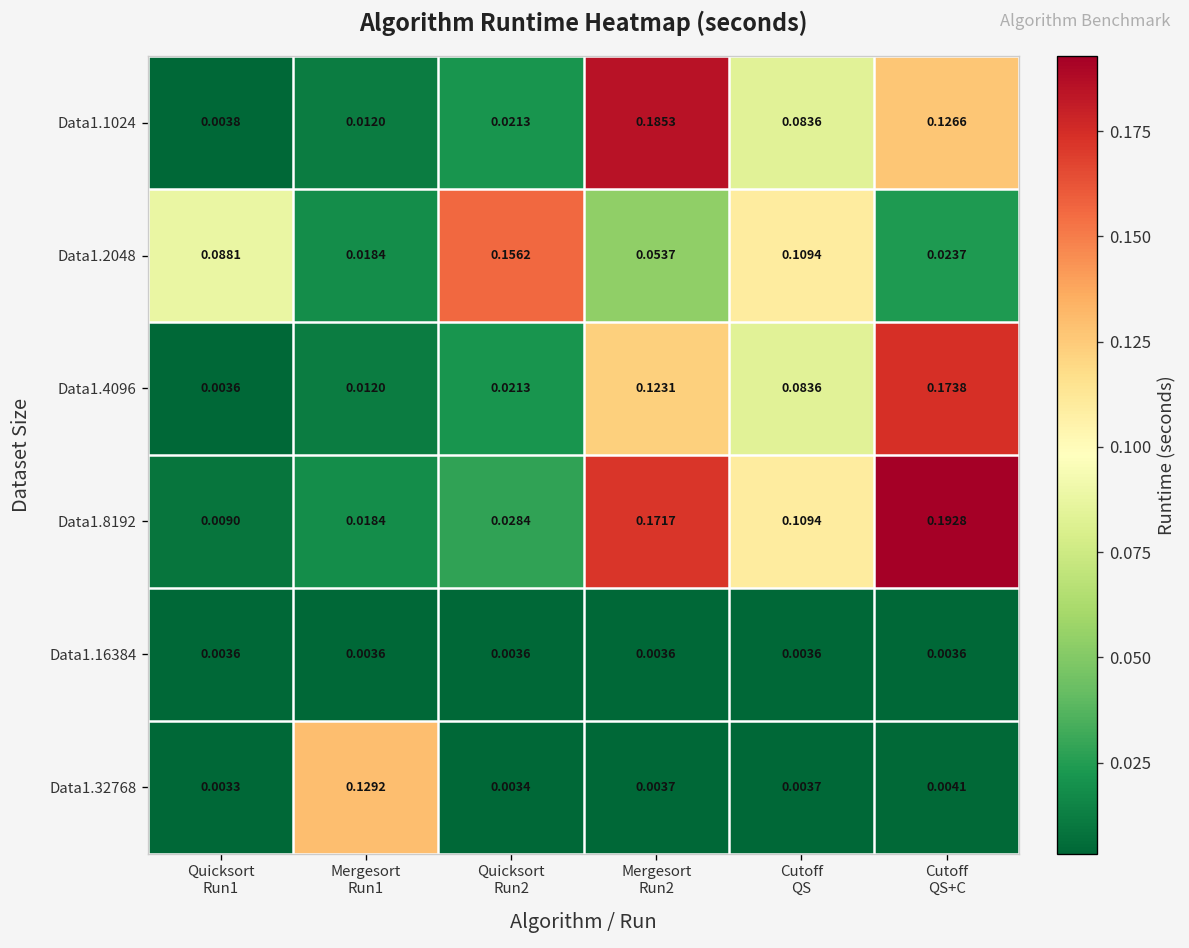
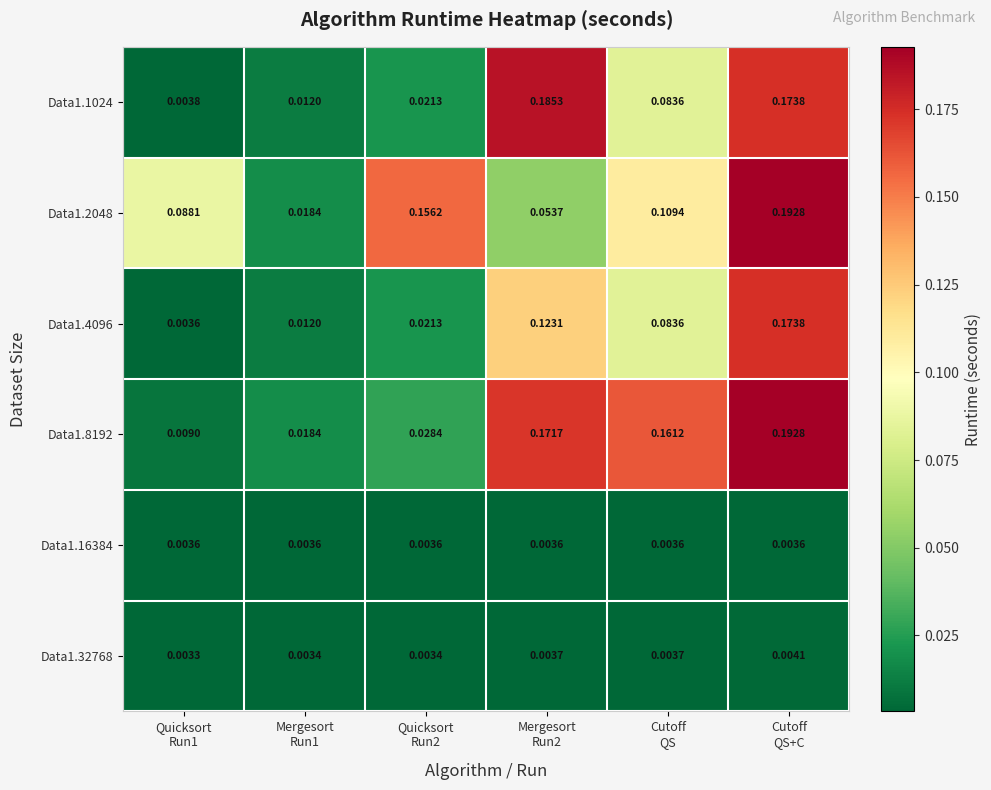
Data1.1024, Cutoff QS+C: 0.1266 -> 0.1738
Data1.2048, Cutoff QS+C: 0.0237 -> 0.1928
Data1.8192, Cutoff QS: 0.1094 -> 0.1612
Data1.32768, Mergesort Run1: 0.1292 -> 0.0034
